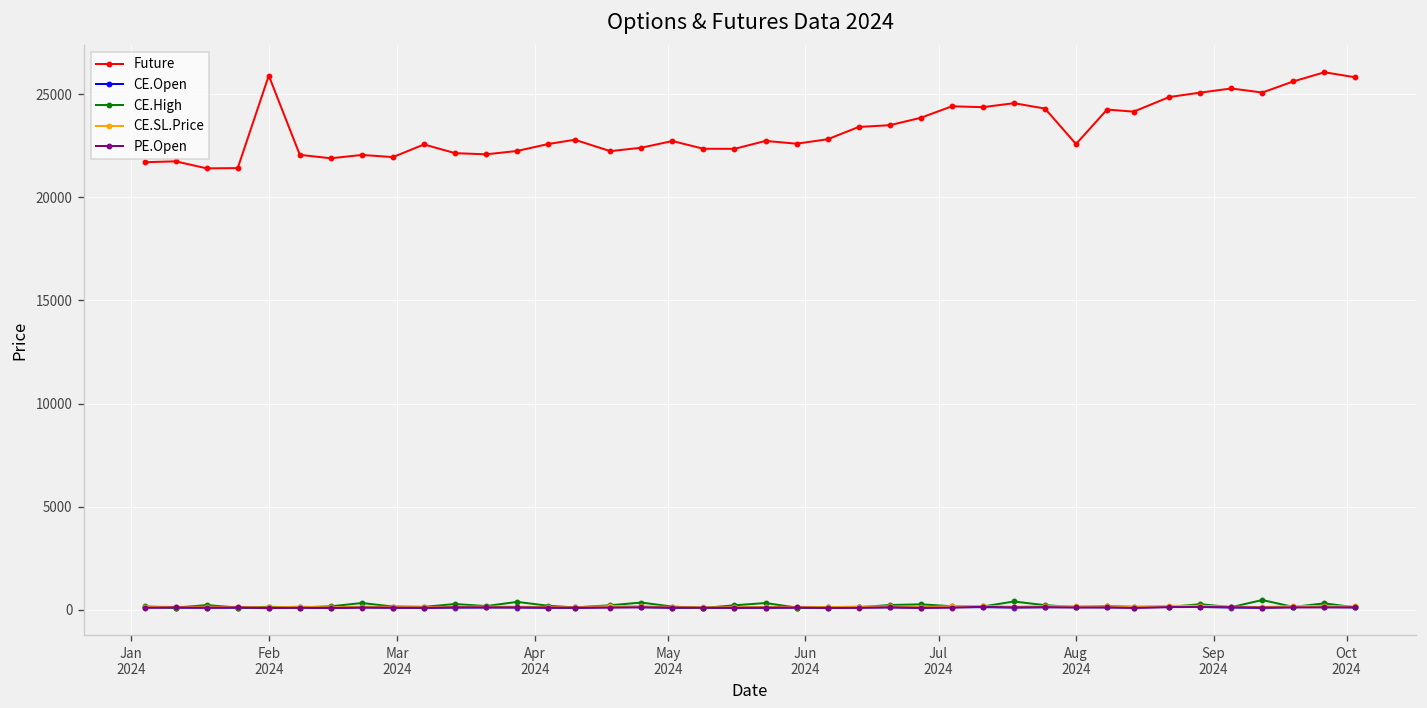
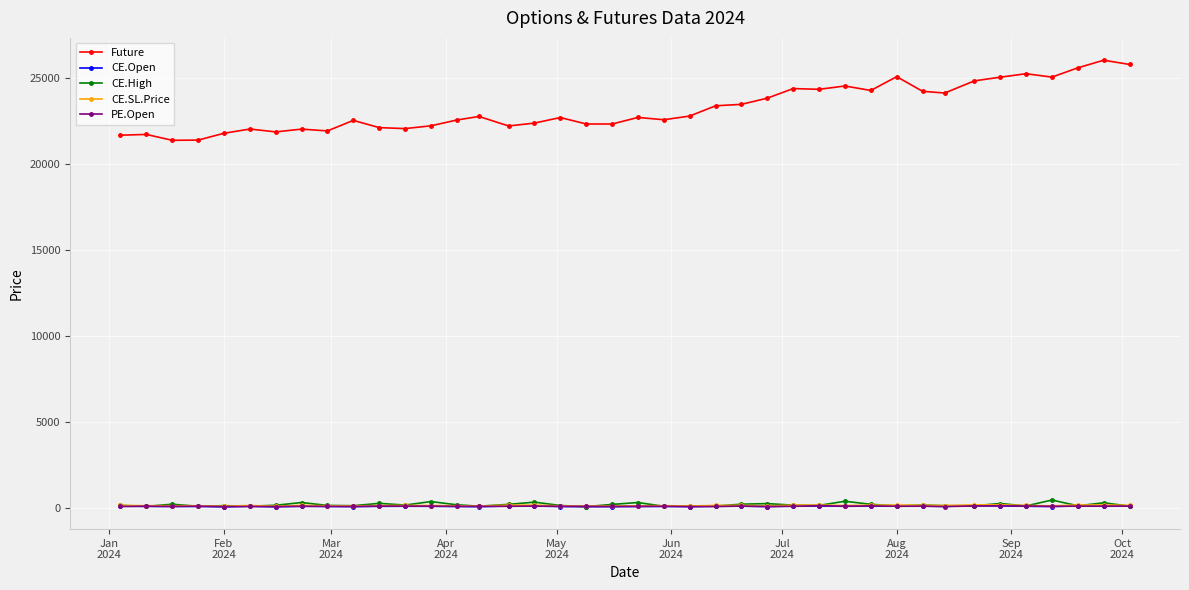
Future, Feb 2024: 25900 -> 21800
Future, Aug 2024: 22600 -> 25100
